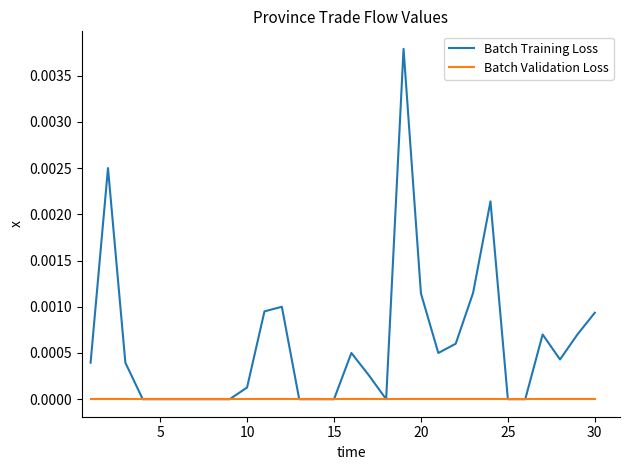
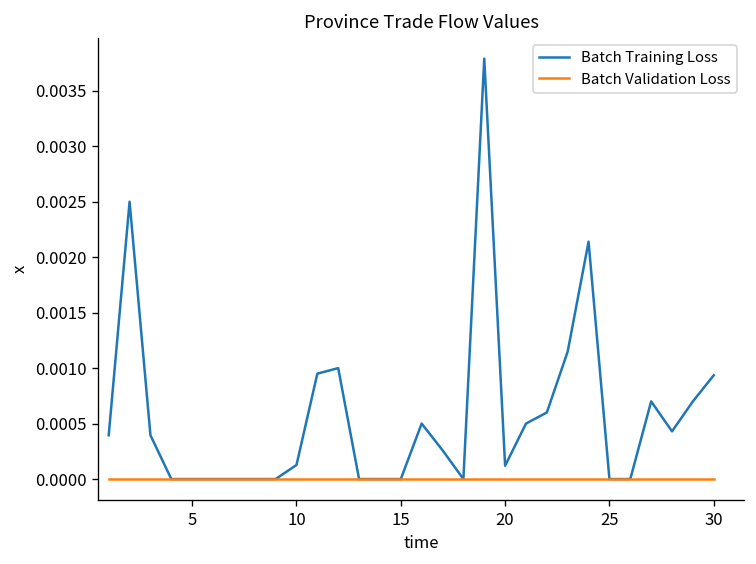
Batch Training Loss, 20: 0.0011 -> 0.0001
